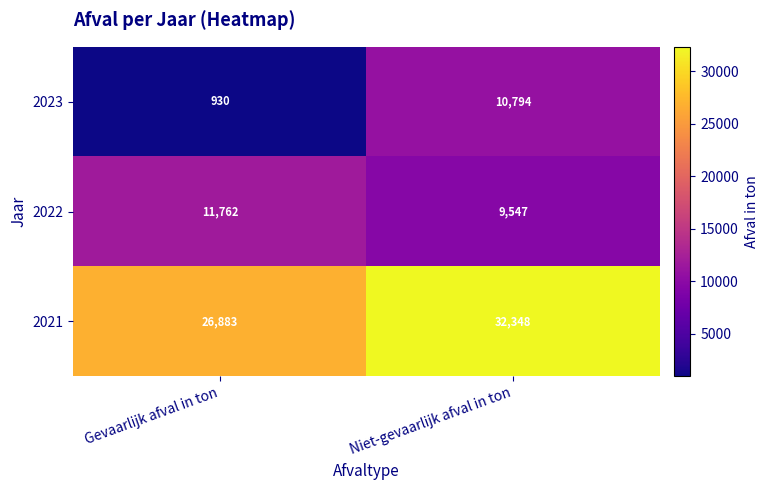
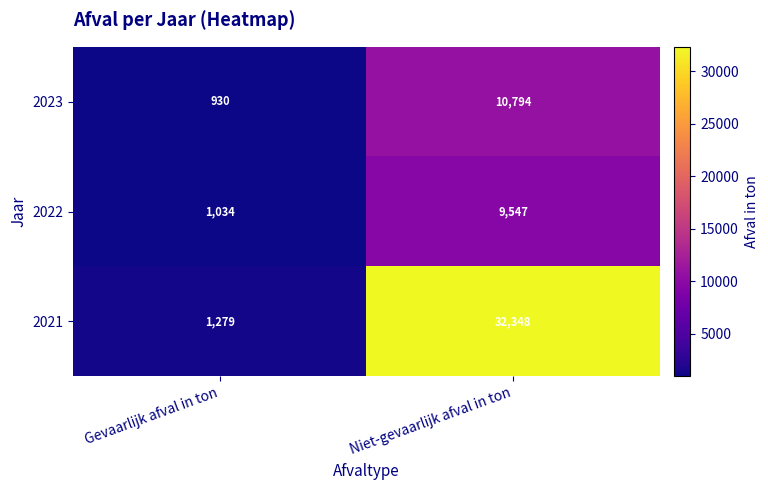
2022, Gevaarlijk afval in ton: 11,762 -> 1,034
2021, Gevaarlijk afval in ton: 26,883 -> 1,279
